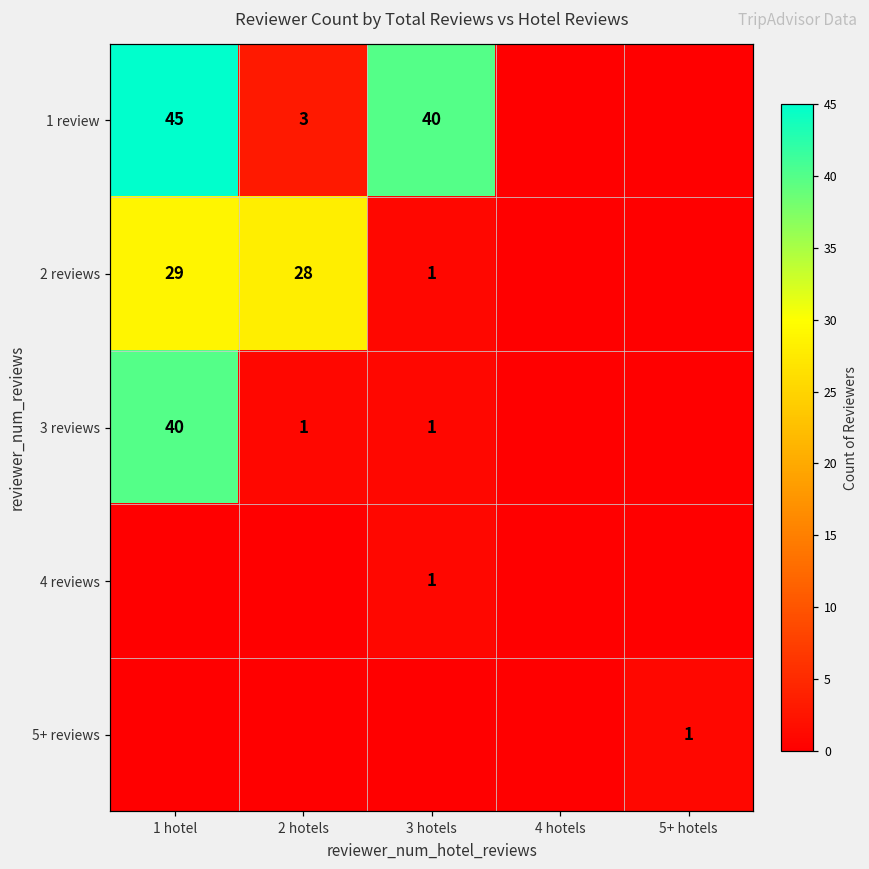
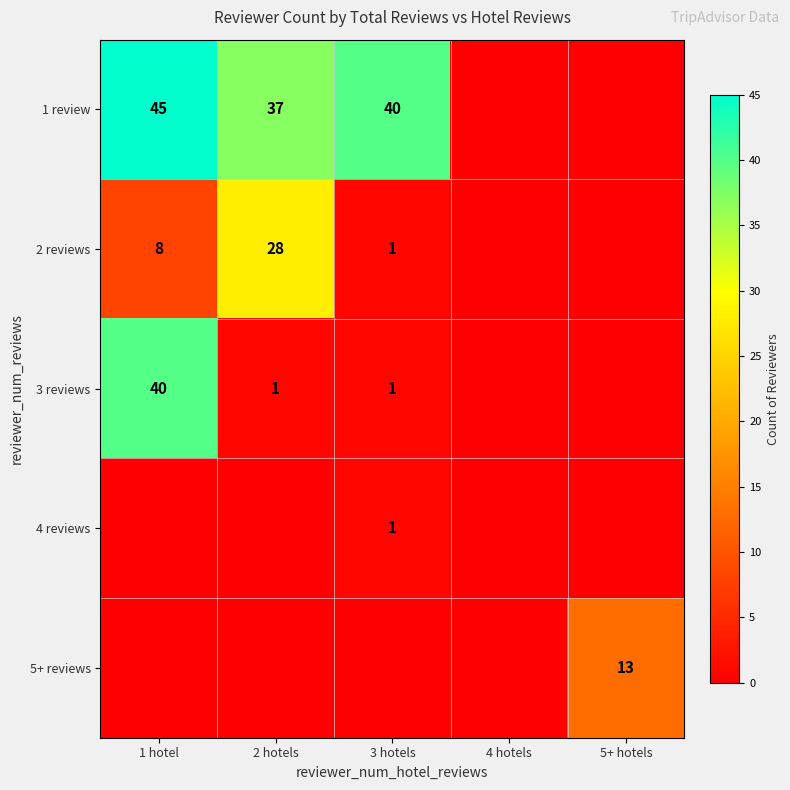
1 review, 2 hotels: 3 -> 37
2 reviews, 1 hotel: 29 -> 8
5+ reviews, 5+ hotels: 1 -> 13
